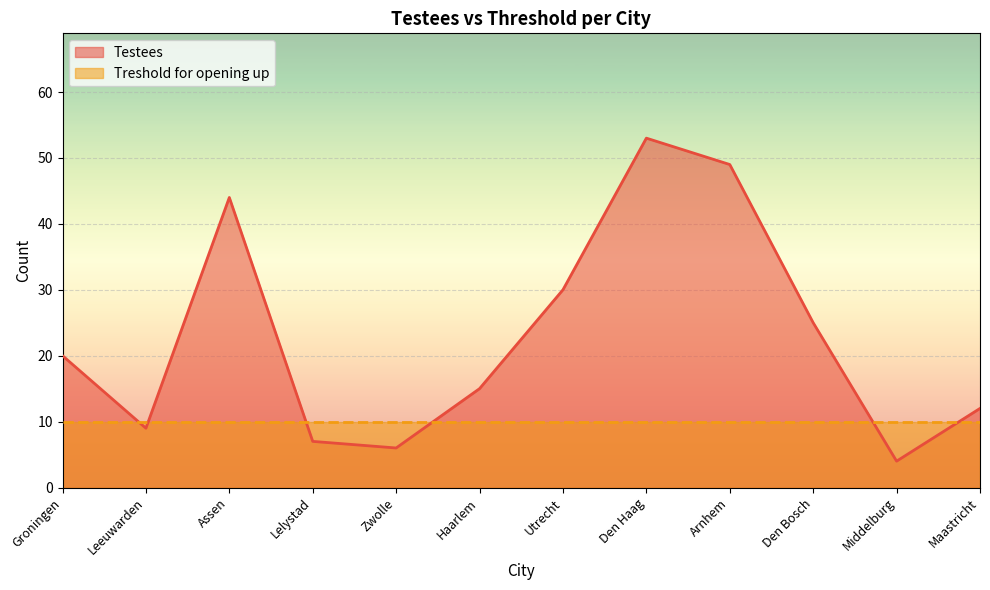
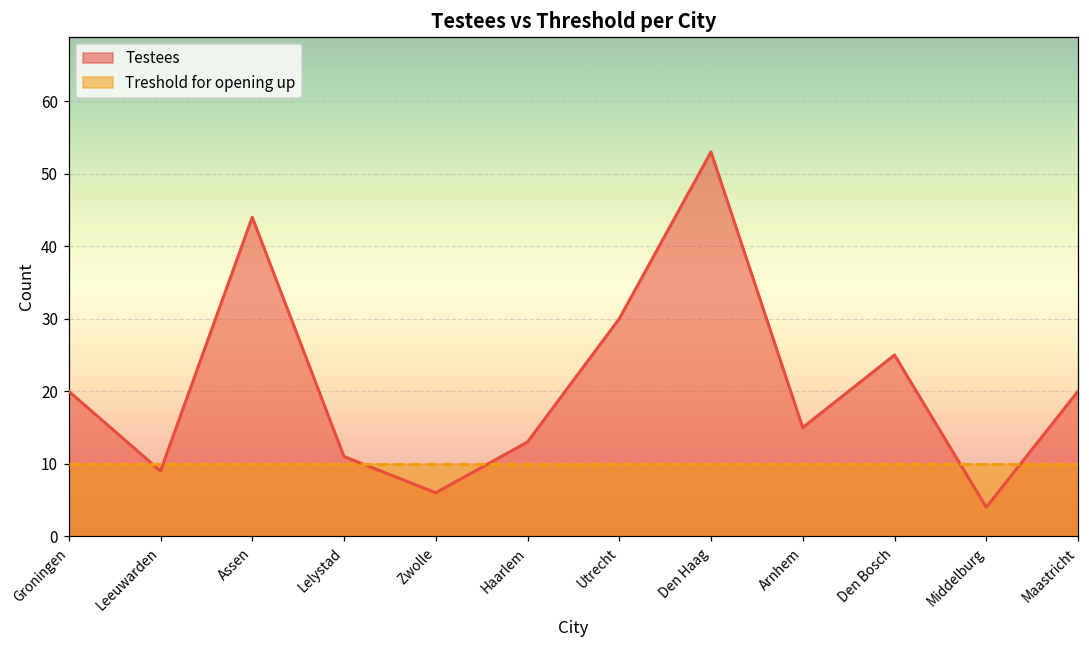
Testees, Lelystad: 7 -> 11
Testees, Haarlem: 15 -> 13
Testees, Arnhem: 49 -> 15
Testees, Maastricht: 12 -> 20
